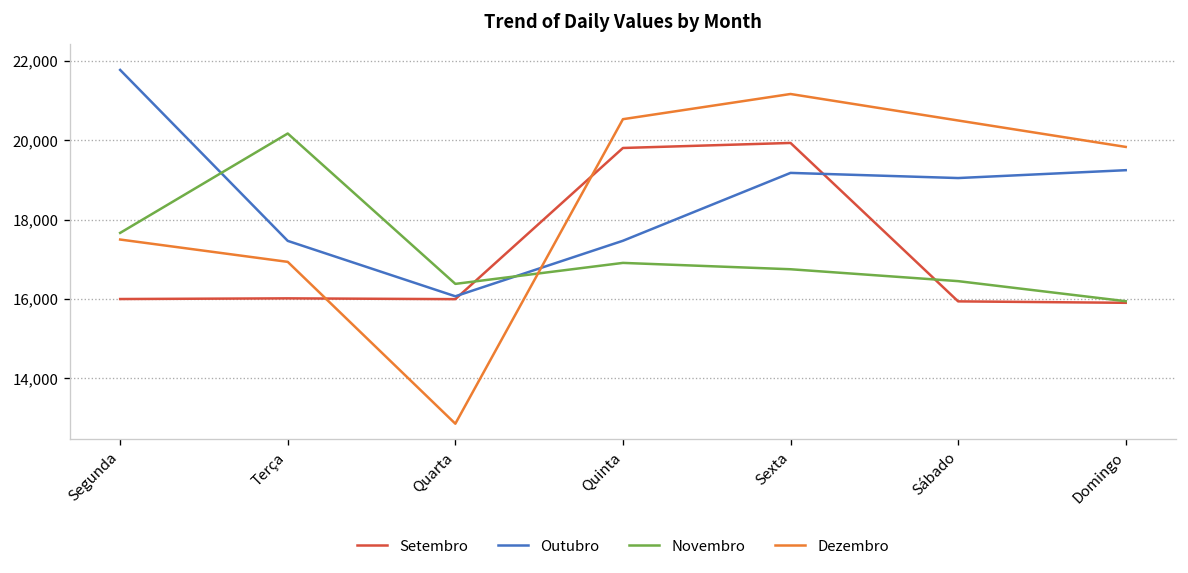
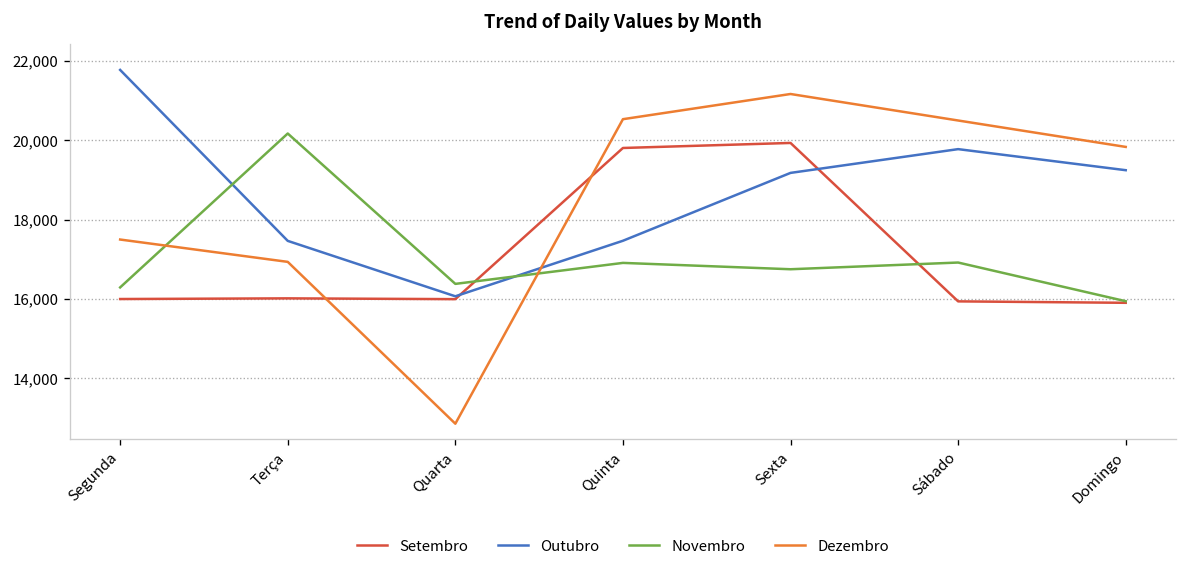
Novembro, Segunda: 17,700 -> 16,300
Outubro, Sábado: 19,100 -> 19,800
Novembro, Sábado: 16,500 -> 16,900
